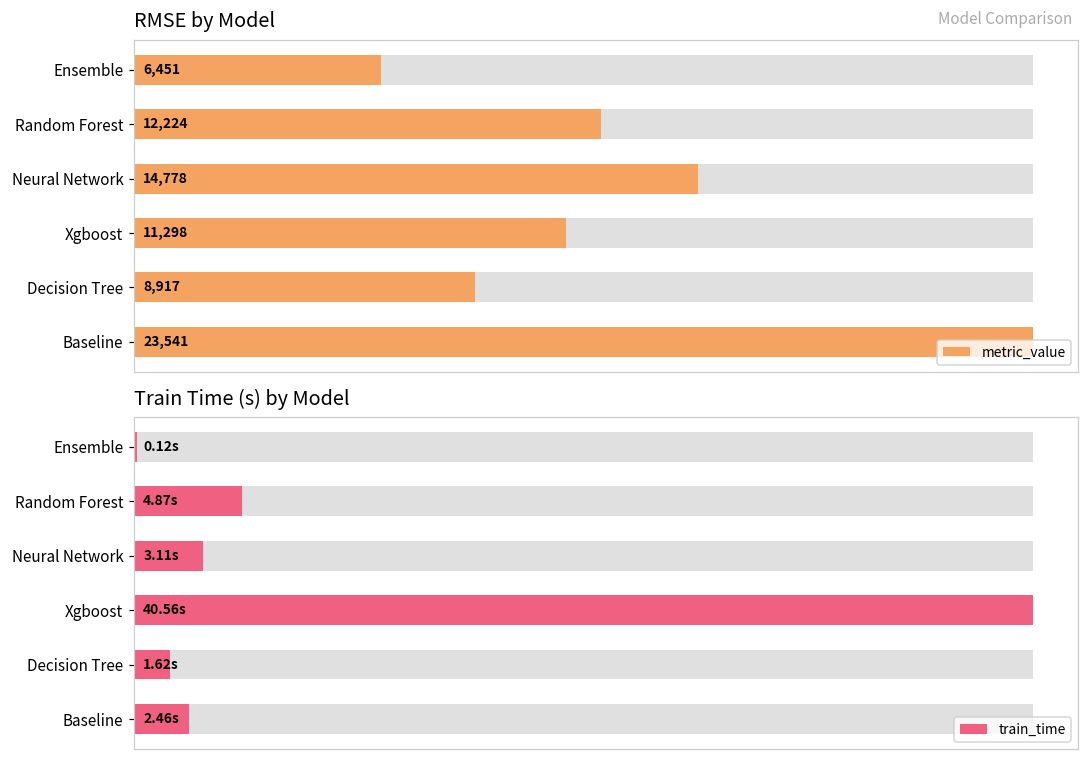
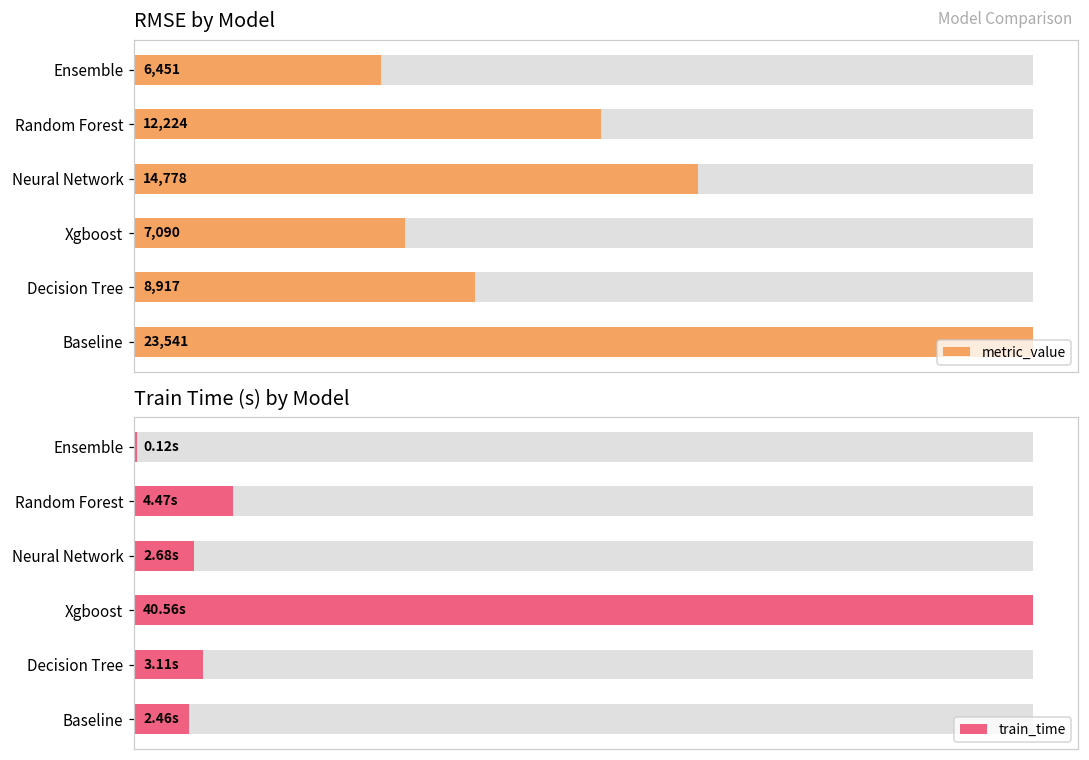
RMSE by Model, metric_value, Xgboost: 11,298 -> 7,090
Train Time (s) by Model, train_time, Random Forest: 4.87s -> 4.47s
Train Time (s) by Model, train_time, Neural Network: 3.11s -> 2.68s
Train Time (s) by Model, train_time, Decision Tree: 1.62s -> 3.11s
